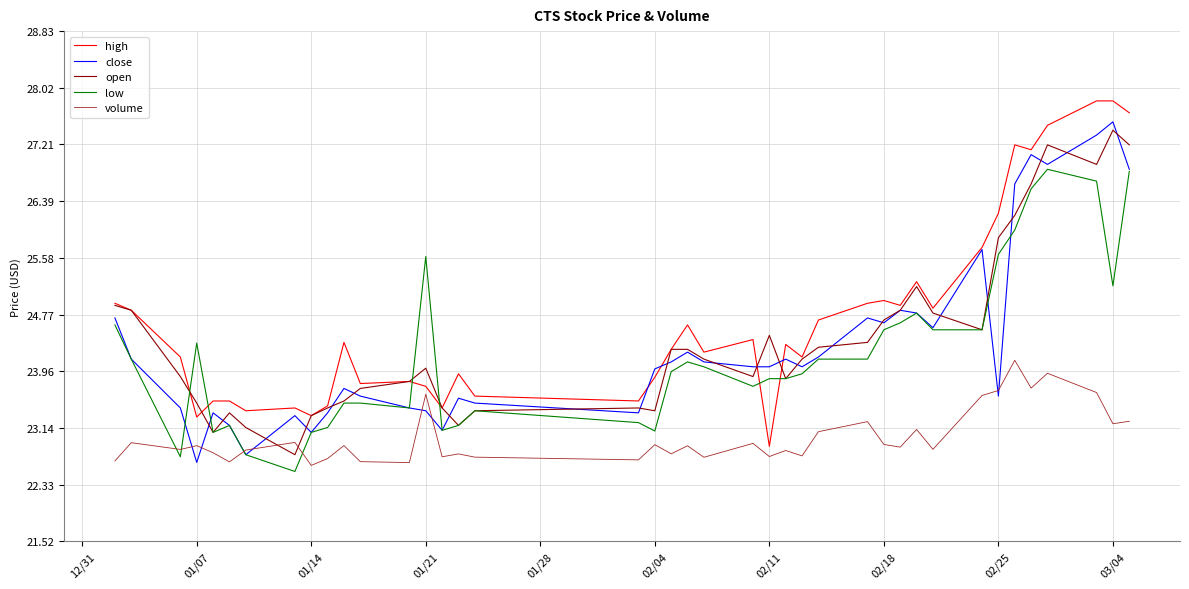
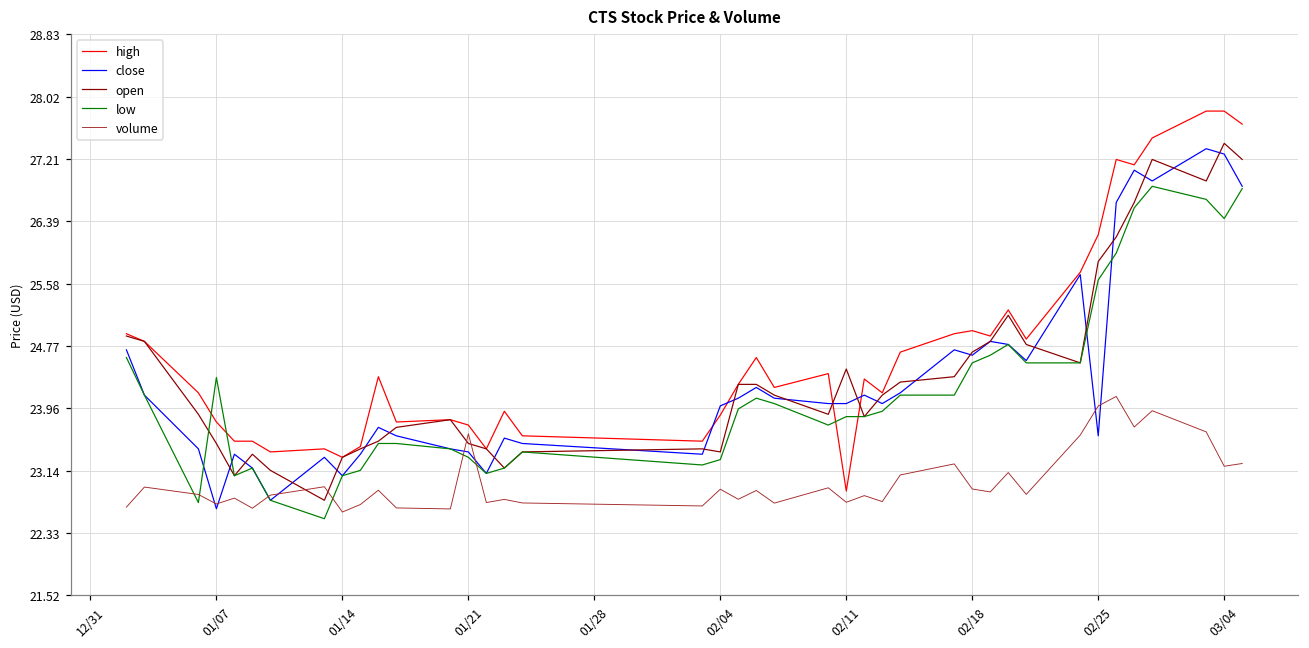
high, 01/07: 23.3 -> 23.8
volume, 01/07: 22.9 -> 22.7
open, 01/21: 24.0 -> 23.5
low, 01/21: 25.6 -> 23.3
low, 02/04: 23.1 -> 23.3
volume, 02/25: 23.7 -> 24.0
close, 03/04: 27.5 -> 27.3
low, 03/04: 25.2 -> 26.4
